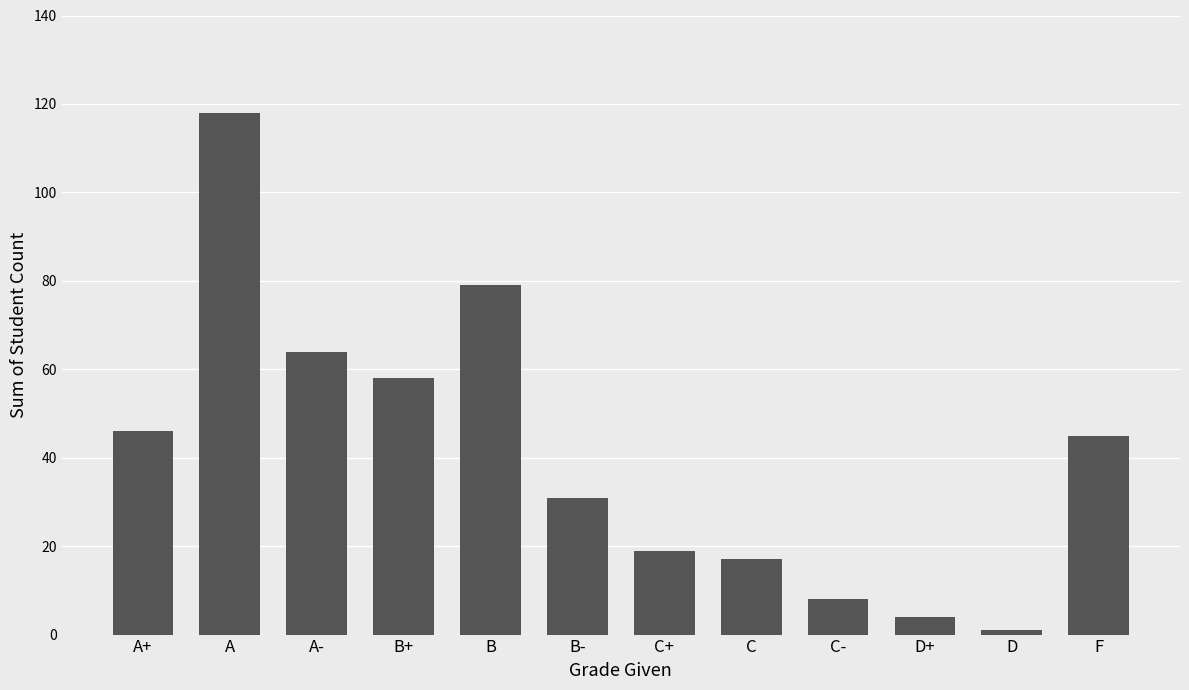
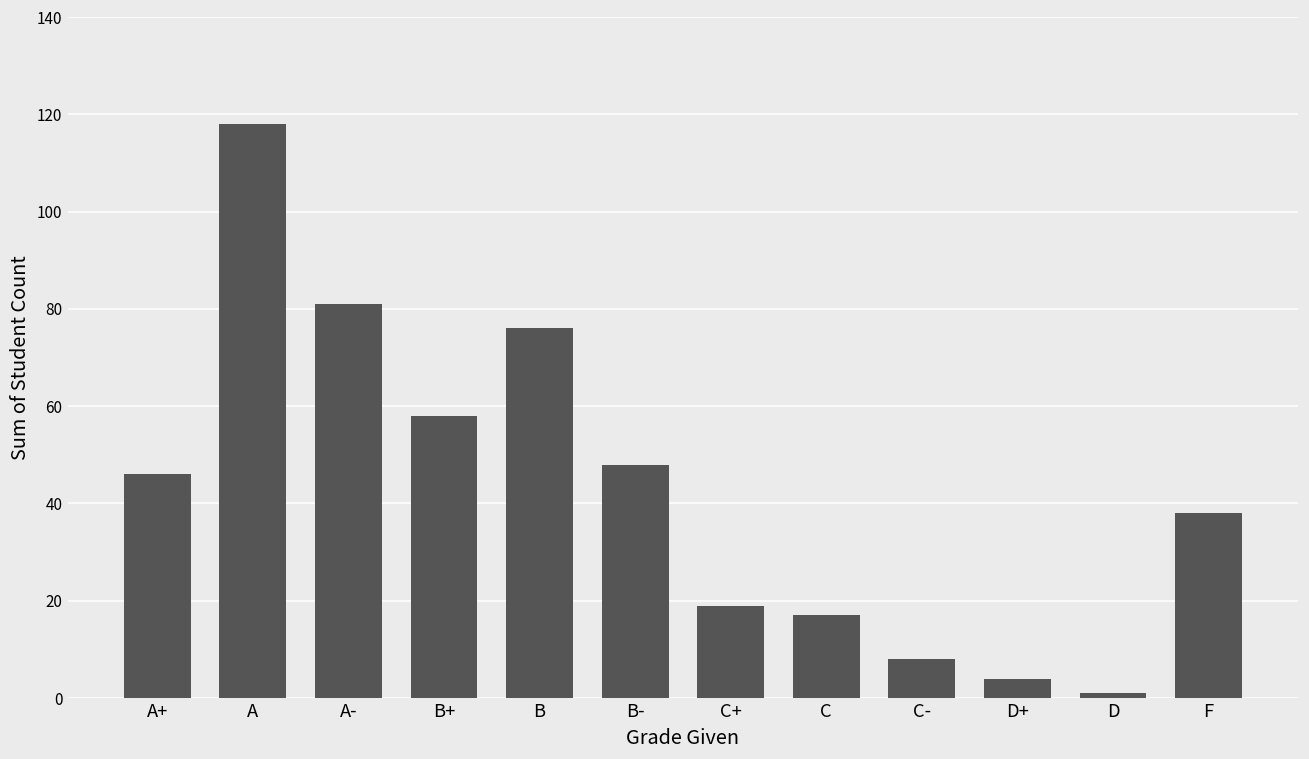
A-: 64 -> 81
B: 79 -> 76
B-: 31 -> 48
F: 45 -> 38
